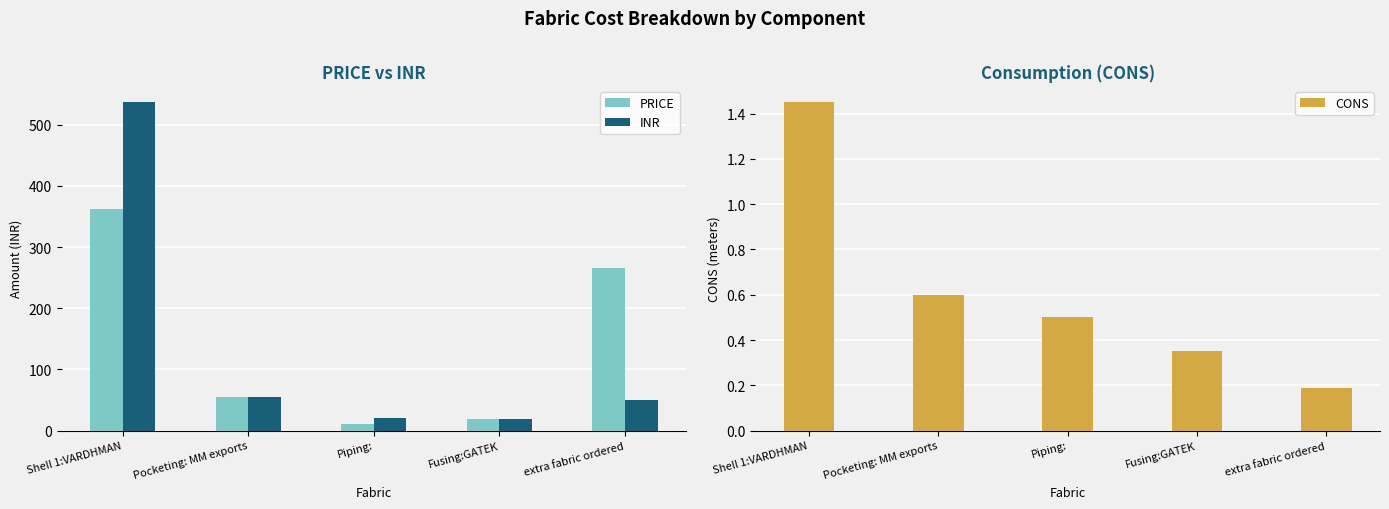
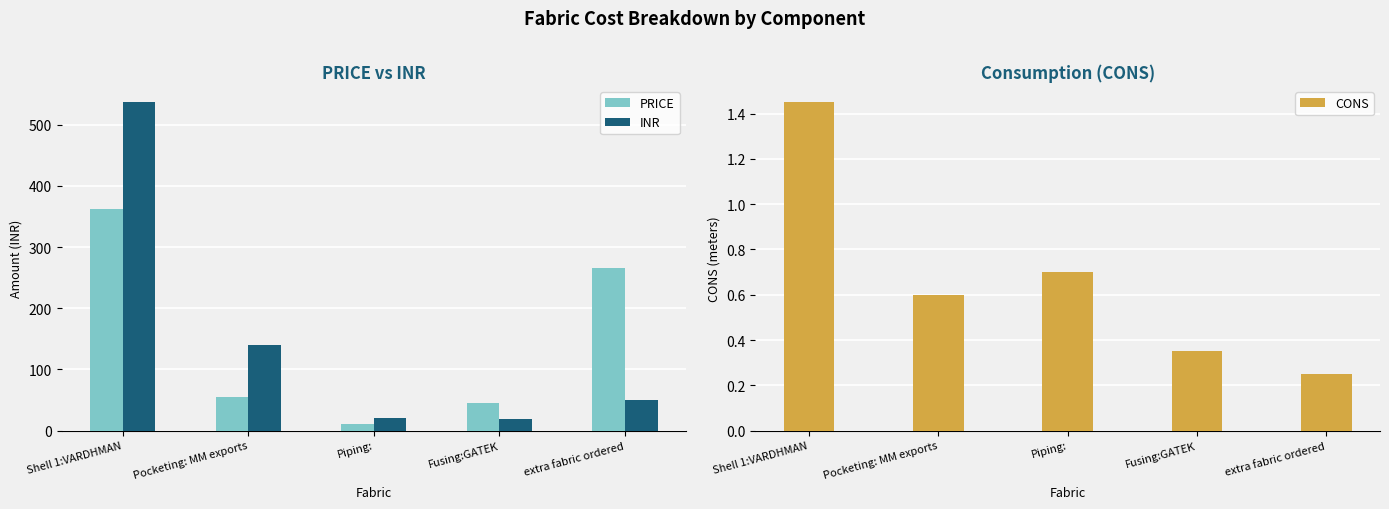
PRICE vs INR, INR, Pocketing: MM exports: 60 -> 140
PRICE vs INR, PRICE, Fusing:GATEK: 20 -> 50
Consumption (CONS), Piping:: 0.5 -> 0.7
Consumption (CONS), extra fabric ordered: 0.19 -> 0.25
